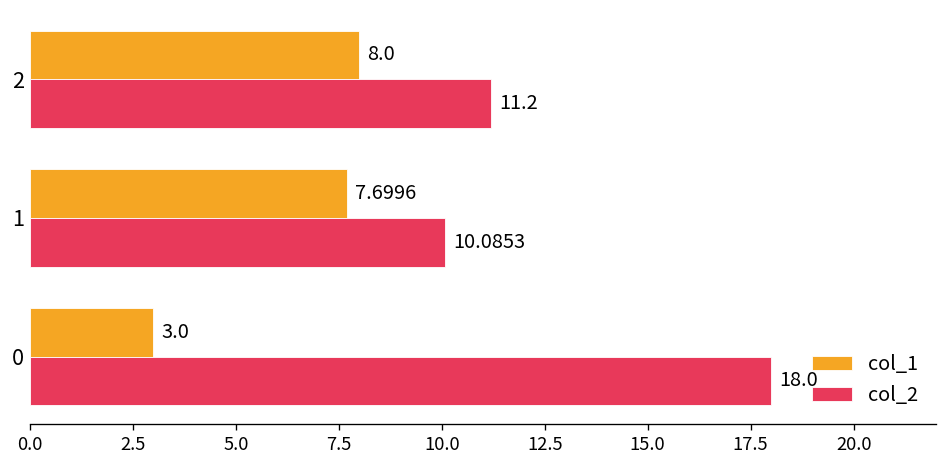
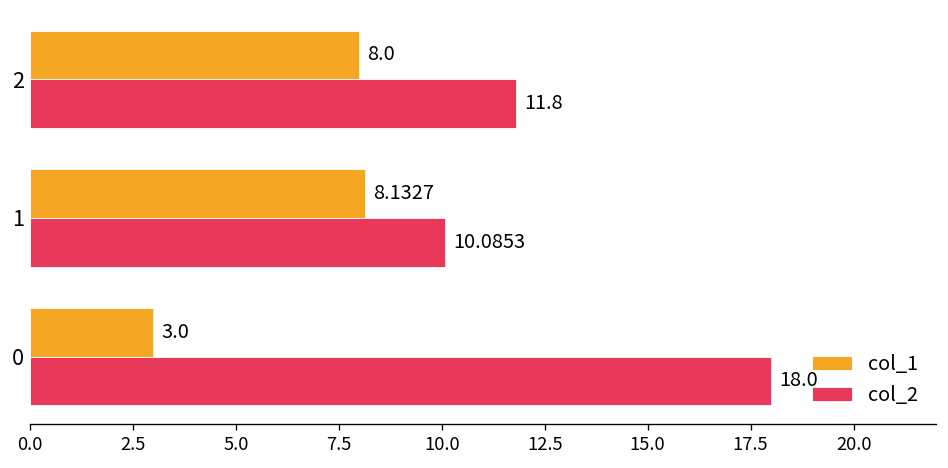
col_2, 2: 11.2 -> 11.8
col_1, 1: 7.6996 -> 8.1327
